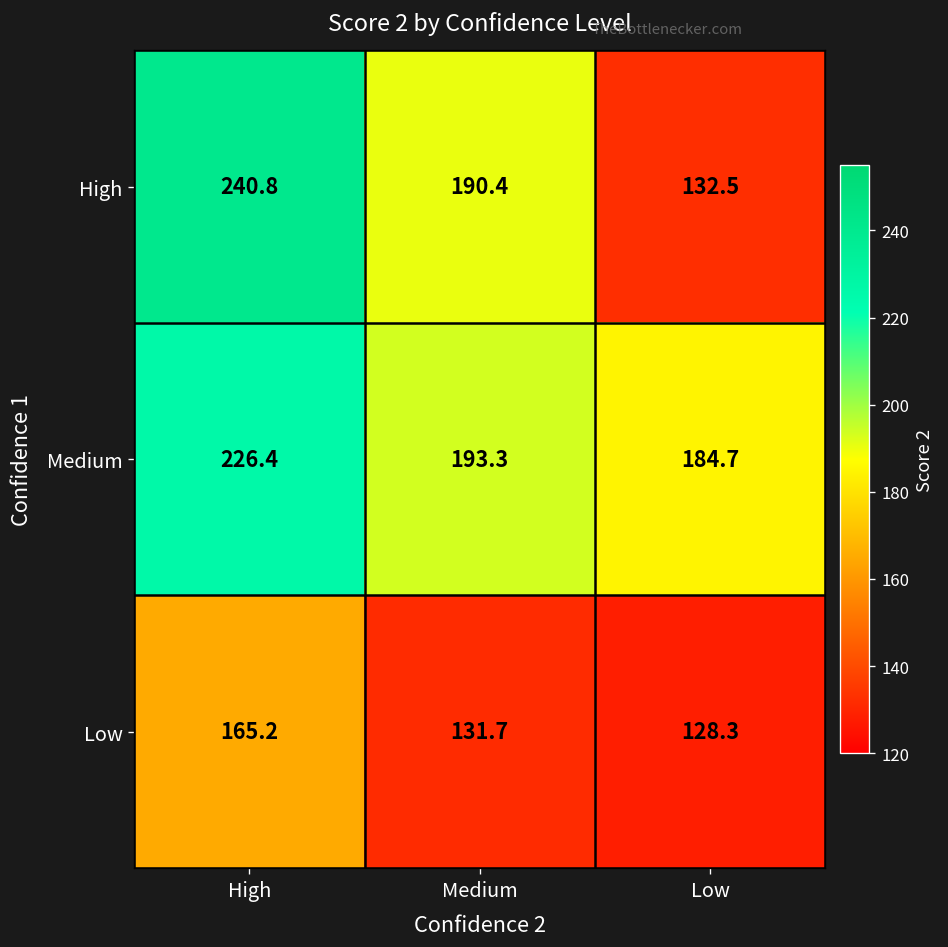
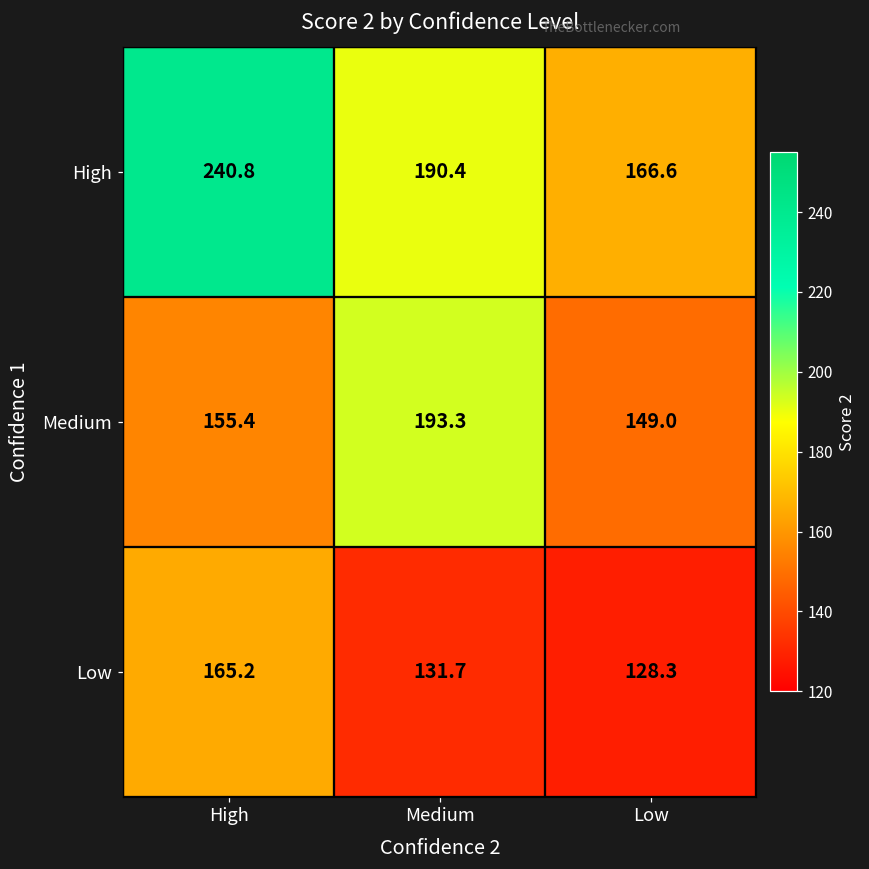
High, Low: 132.5 -> 166.6
Medium, High: 226.4 -> 155.4
Medium, Low: 184.7 -> 149.0
